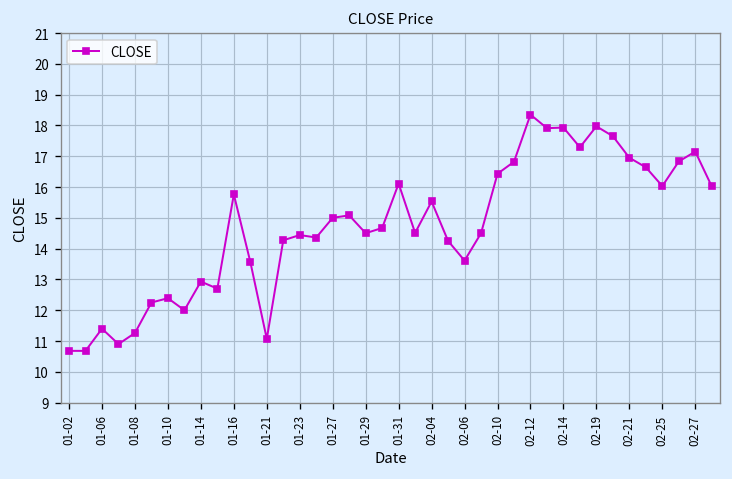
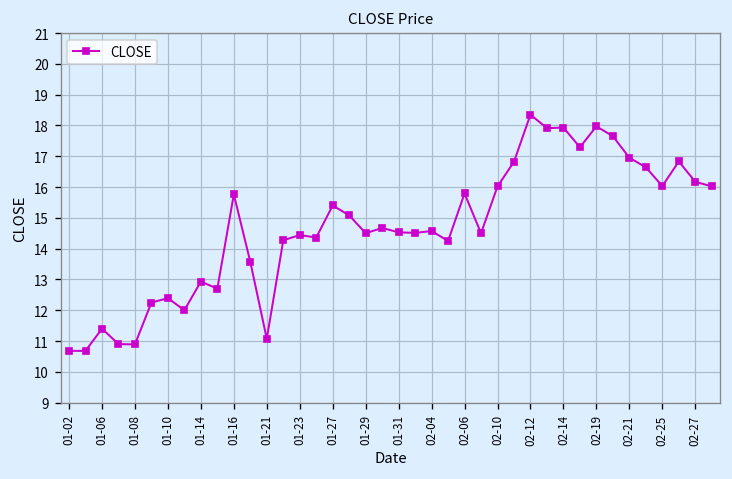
01-08: 11.3 -> 10.9
01-27: 15.0 -> 15.4
01-31: 16.1 -> 14.5
02-04: 15.5 -> 14.6
02-06: 13.6 -> 15.8
02-10: 16.4 -> 16.0
02-27: 17.2 -> 16.2
